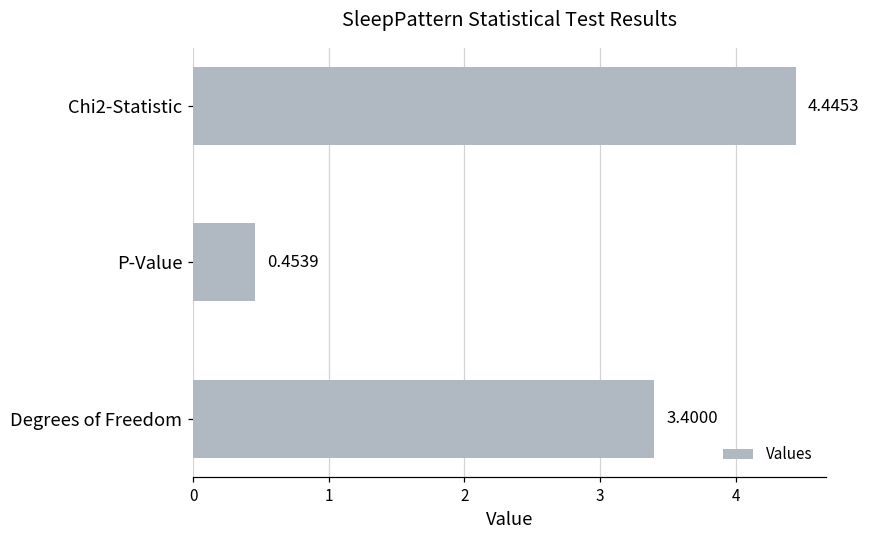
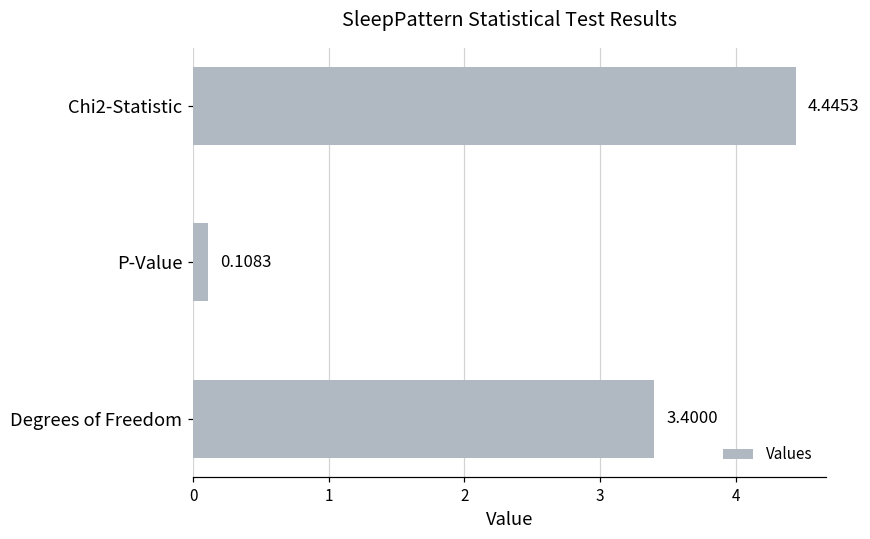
P-Value: 0.4539 -> 0.1083
